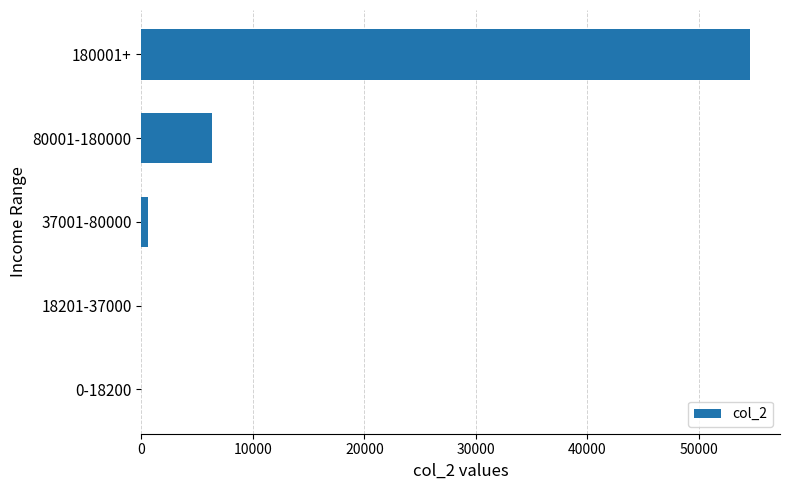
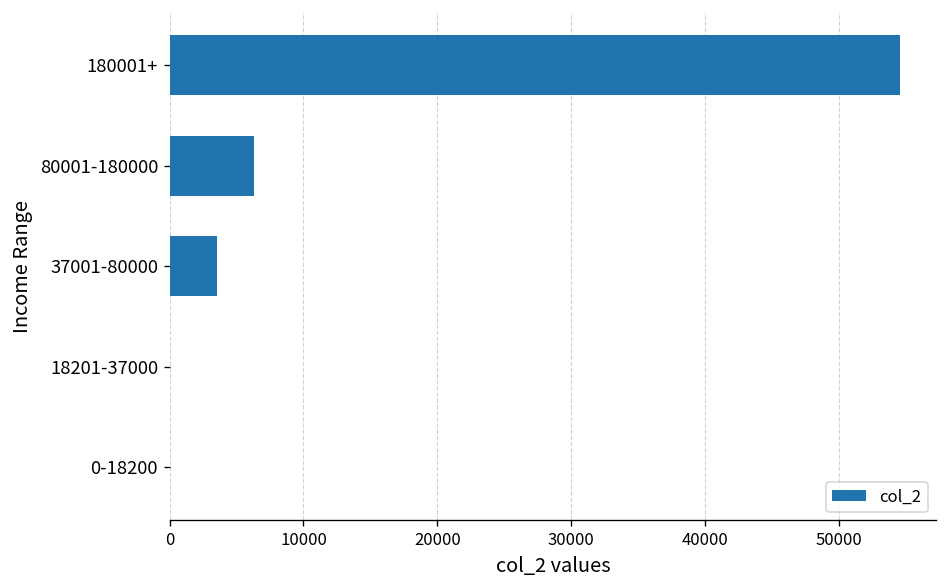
37001-80000: 600 -> 3600
